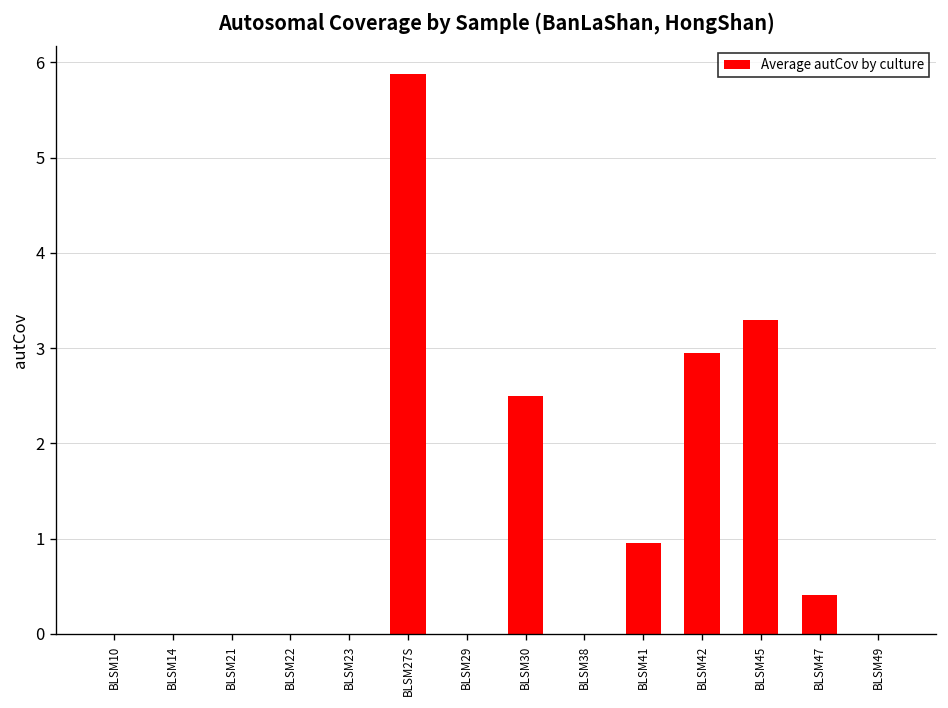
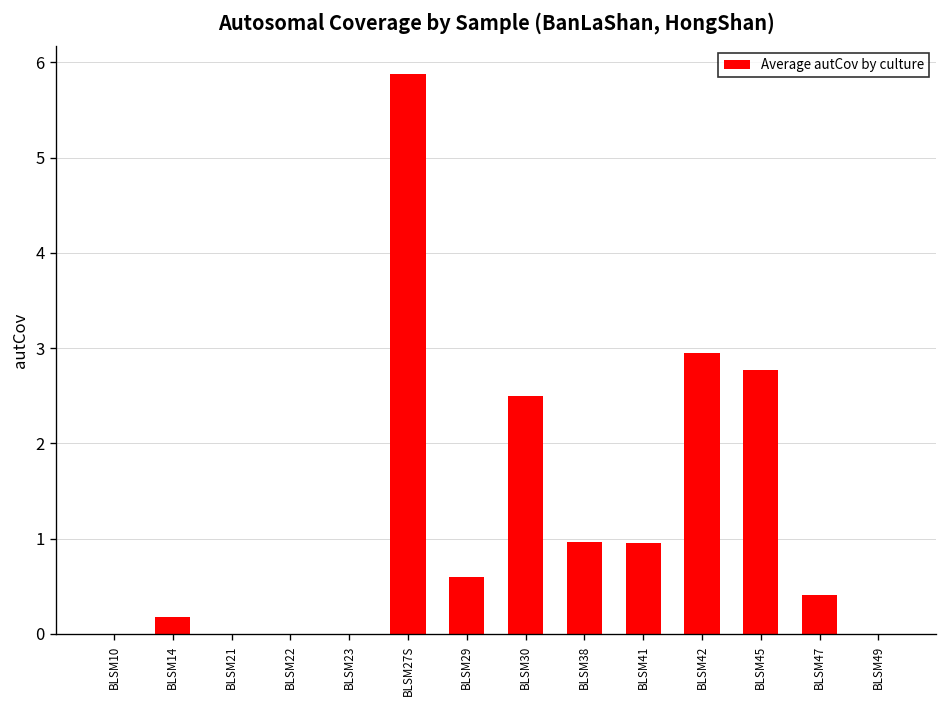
BLSM14: 0.0 -> 0.2
BLSM29: 0.0 -> 0.6
BLSM38: 0.0 -> 1.0
BLSM45: 3.3 -> 2.8
